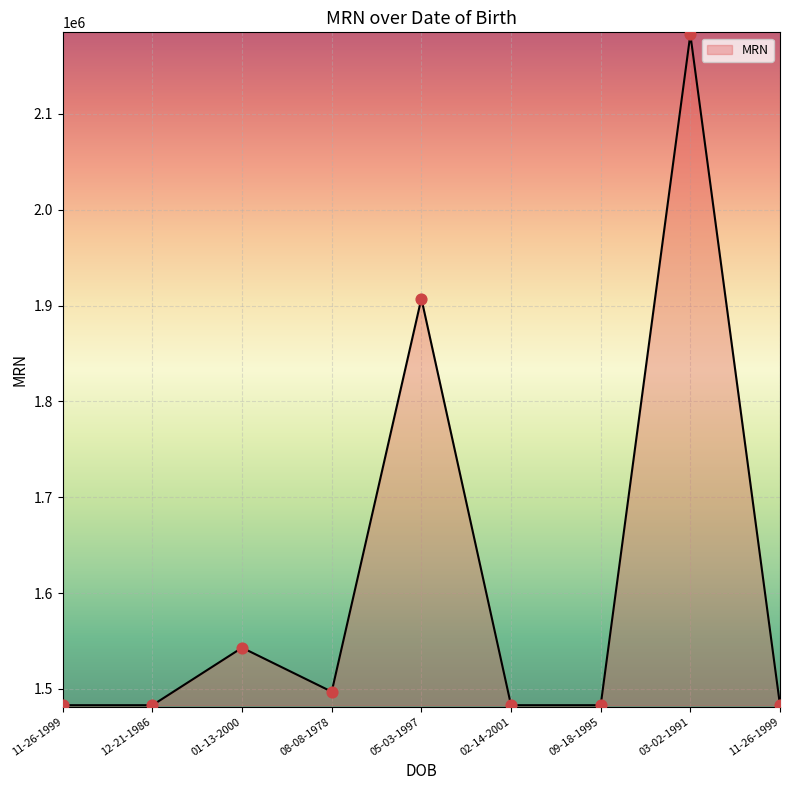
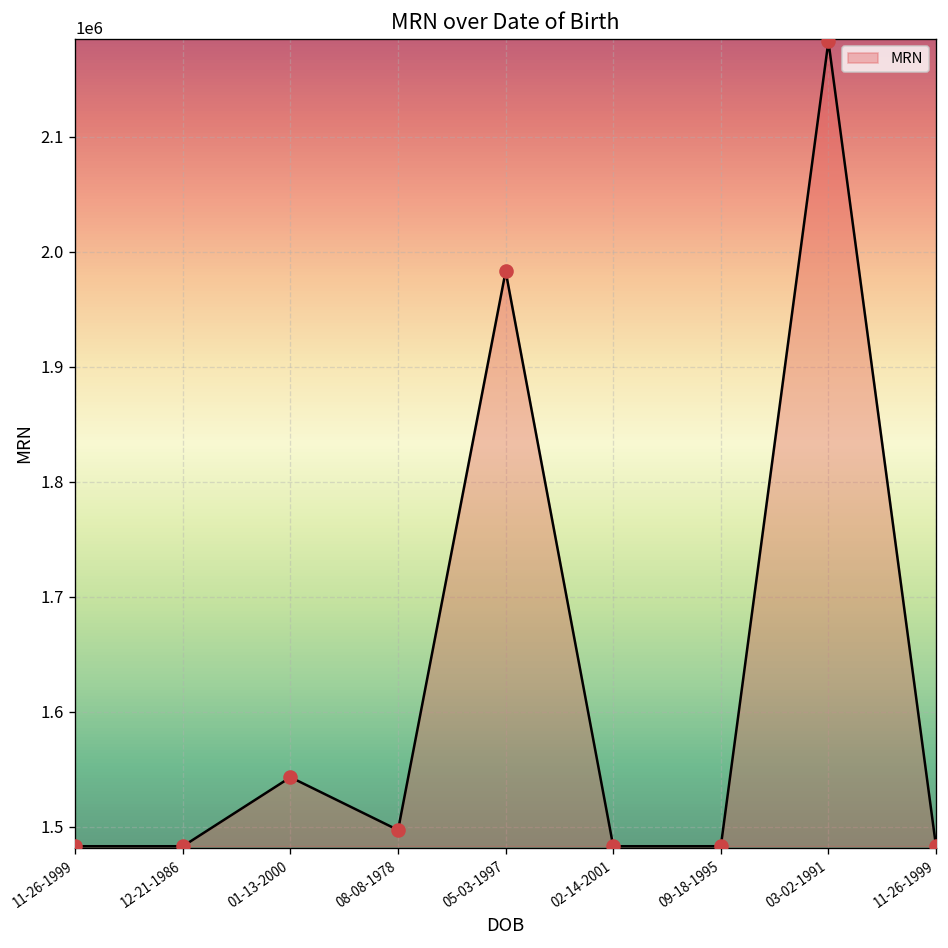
05-03-1997: 1910000 -> 1980000
